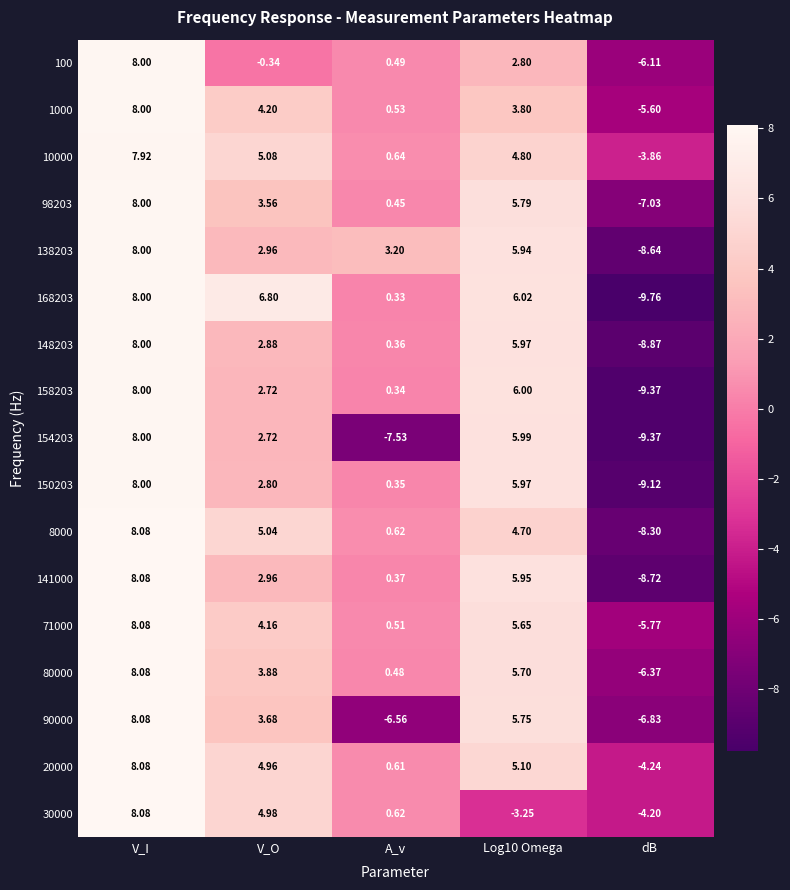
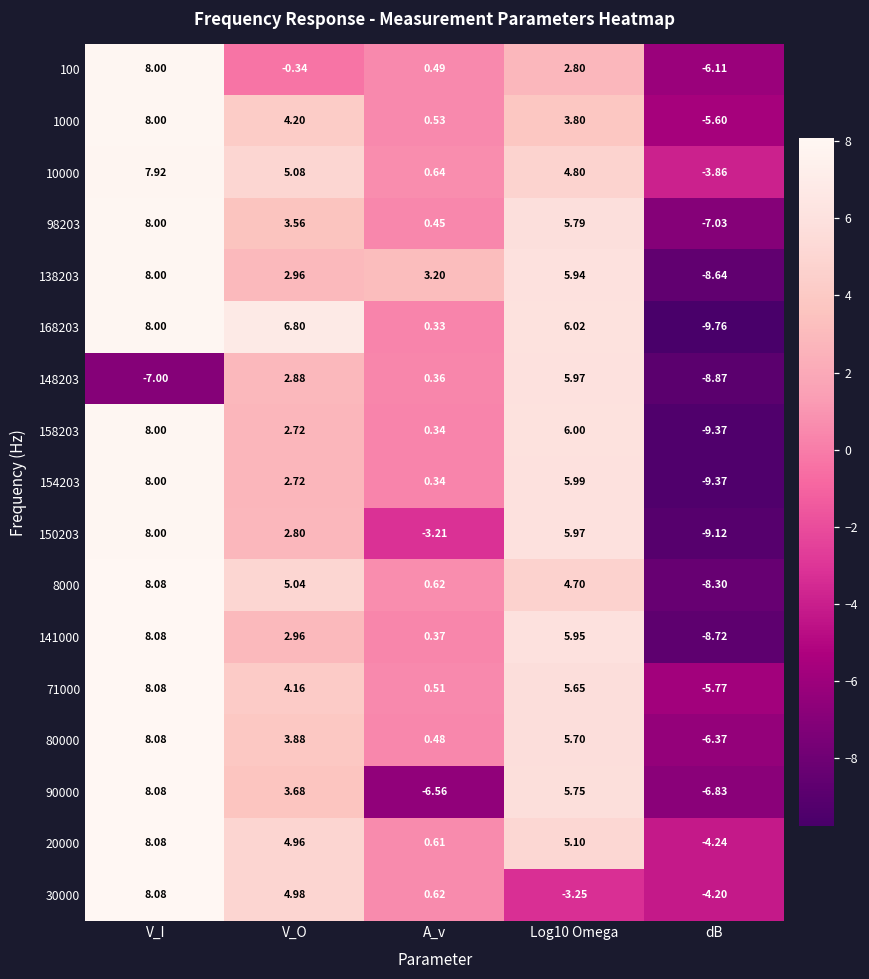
148203, V_I: 8.00 -> -7.00
154203, A_v: -7.53 -> 0.34
150203, A_v: 0.35 -> -3.21
